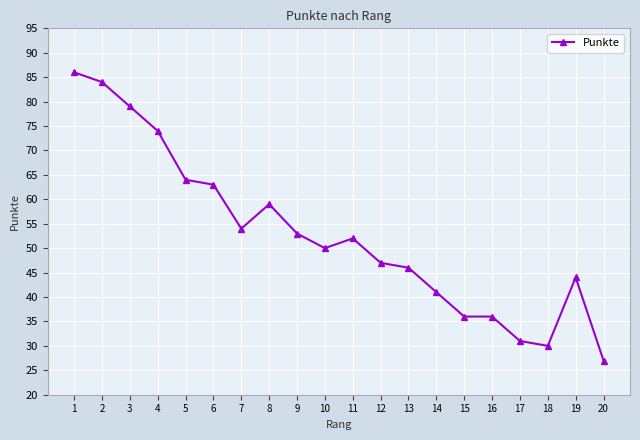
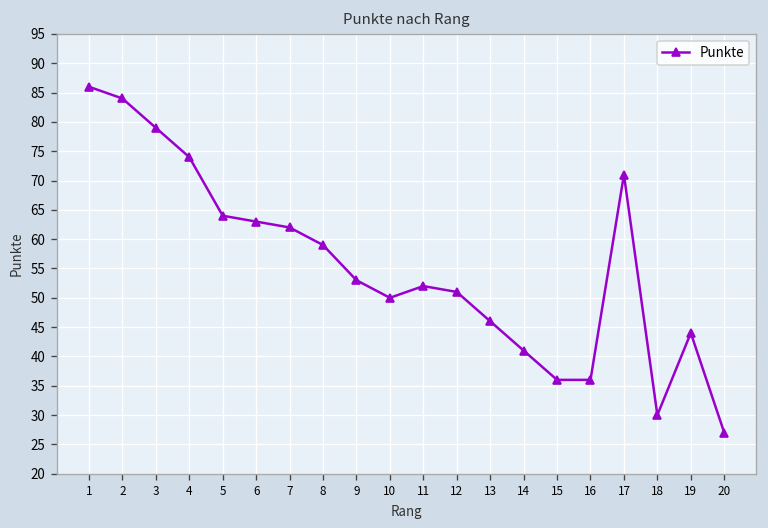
7: 54 -> 62
12: 47 -> 51
17: 31 -> 71
